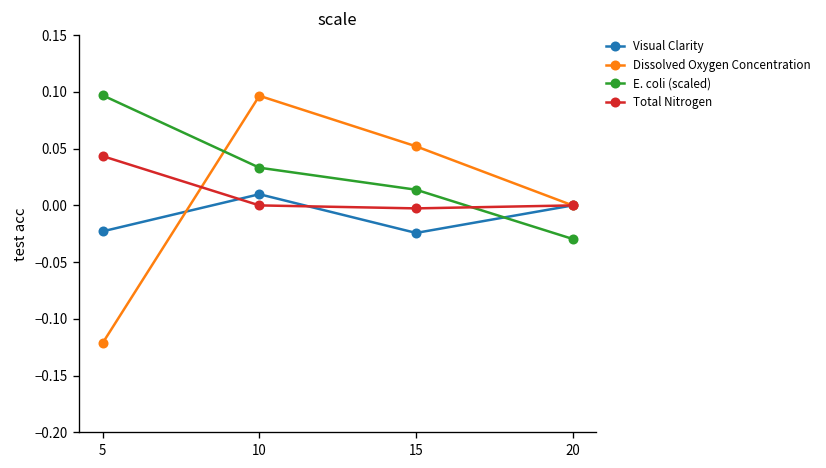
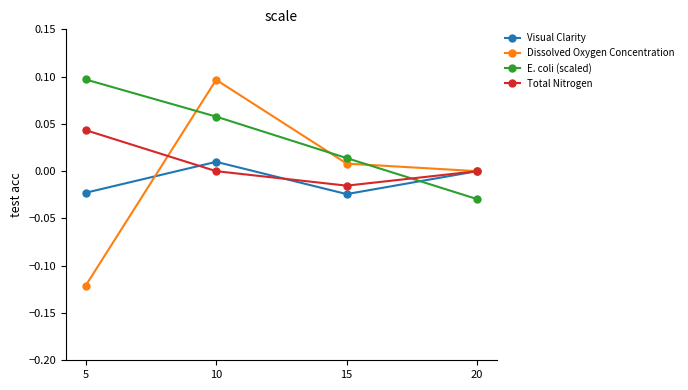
E. coli (scaled), 10: 0.03 -> 0.06
Dissolved Oxygen Concentration, 15: 0.05 -> 0.01
Total Nitrogen, 15: 0.00 -> -0.02
